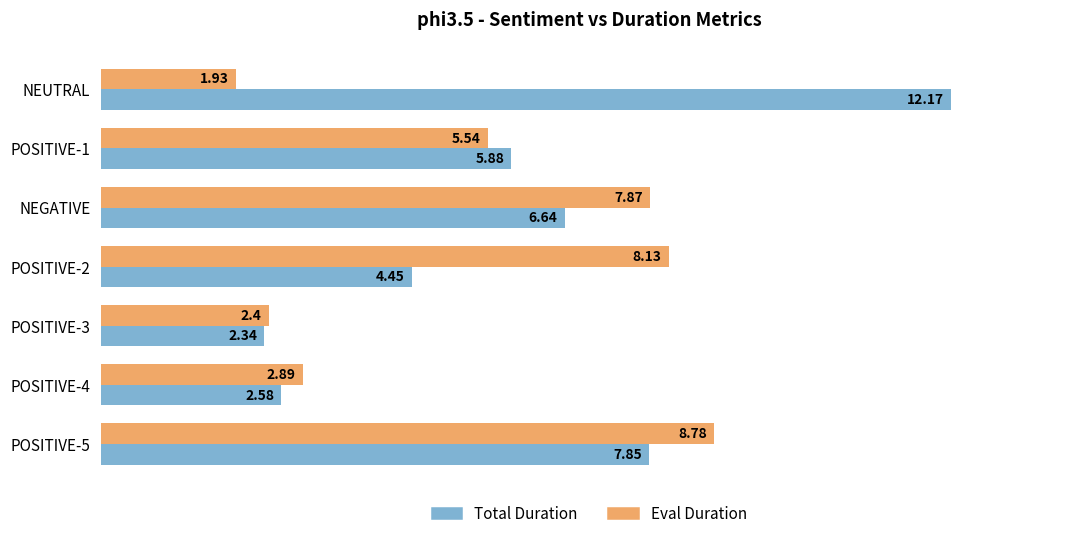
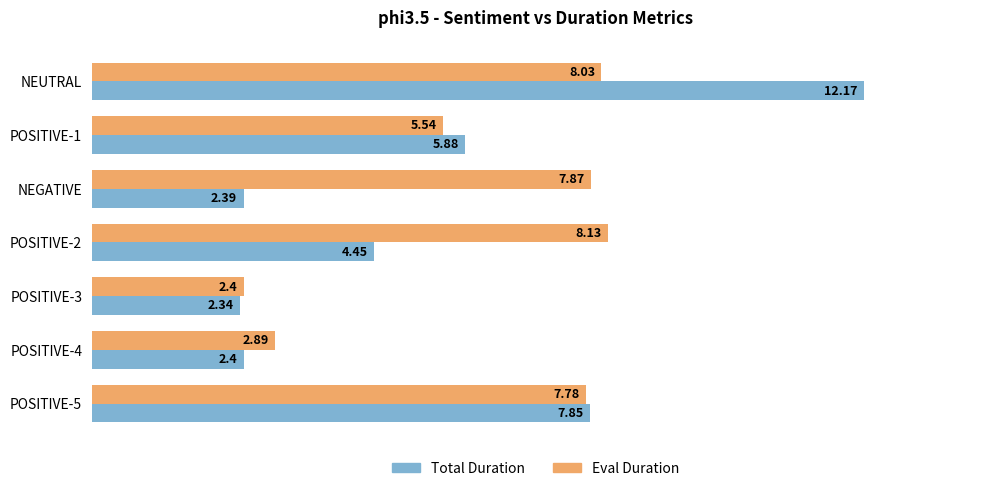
Eval Duration, NEUTRAL: 1.93 -> 8.03
Total Duration, NEGATIVE: 6.64 -> 2.39
Total Duration, POSITIVE-4: 2.58 -> 2.4
Eval Duration, POSITIVE-5: 8.78 -> 7.78
